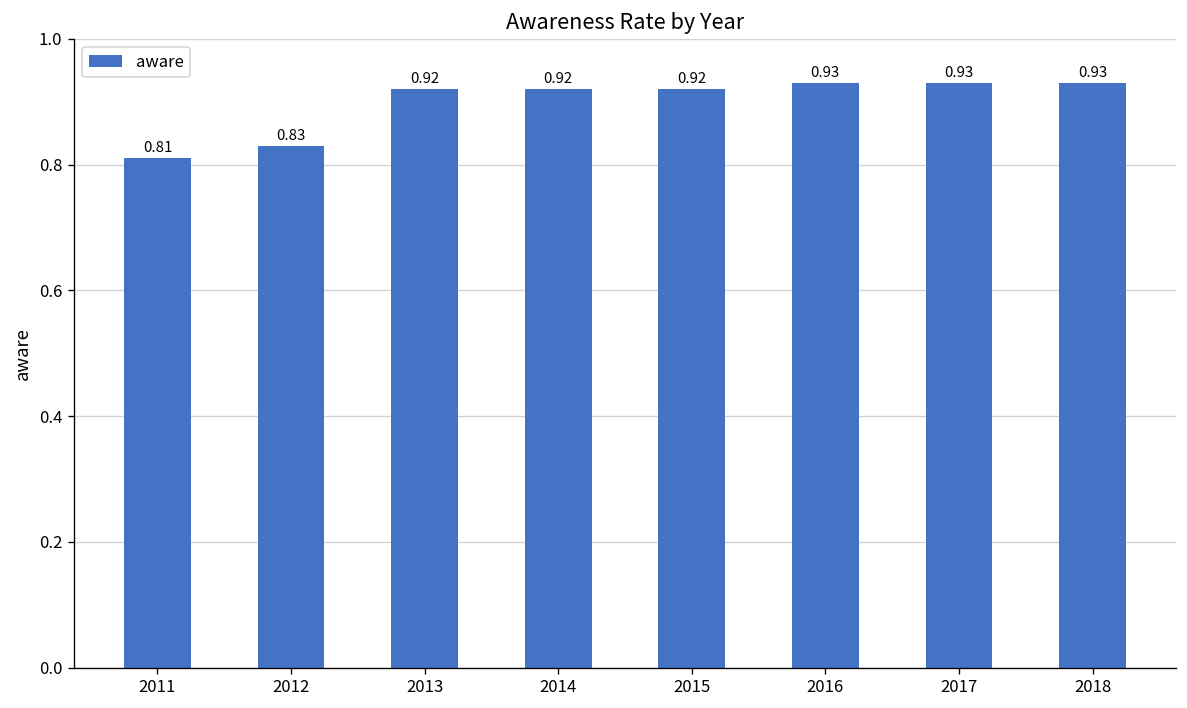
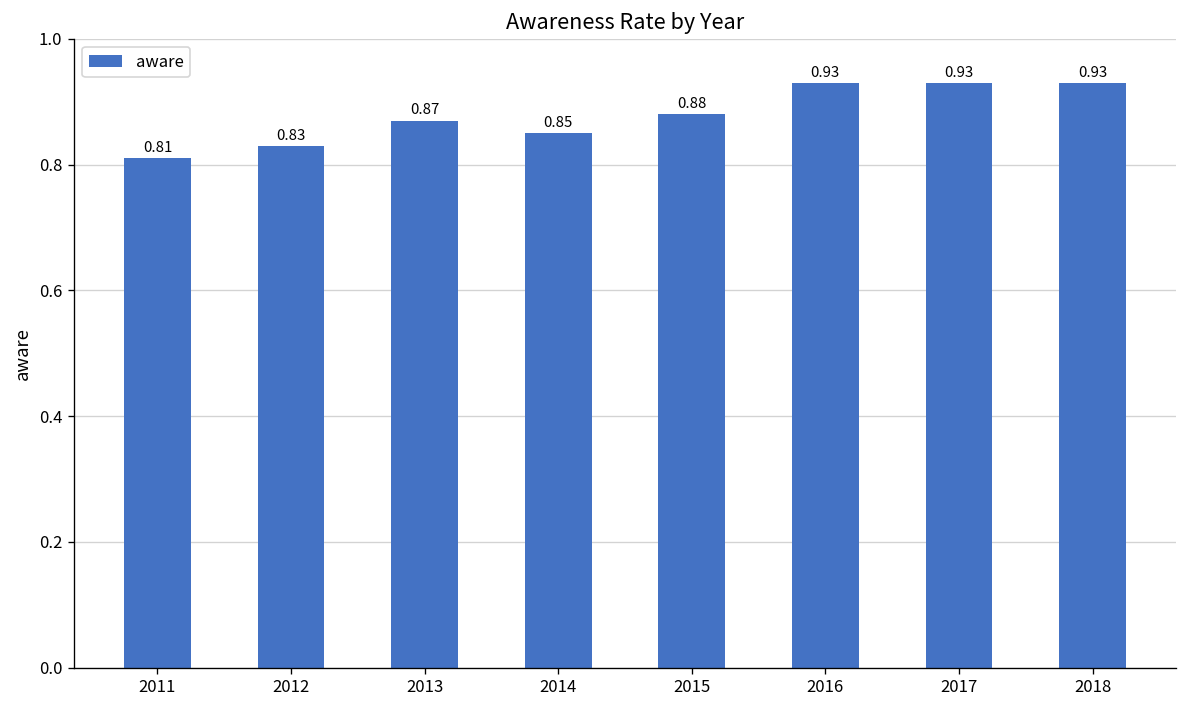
2013: 0.92 -> 0.87
2014: 0.92 -> 0.85
2015: 0.92 -> 0.88
